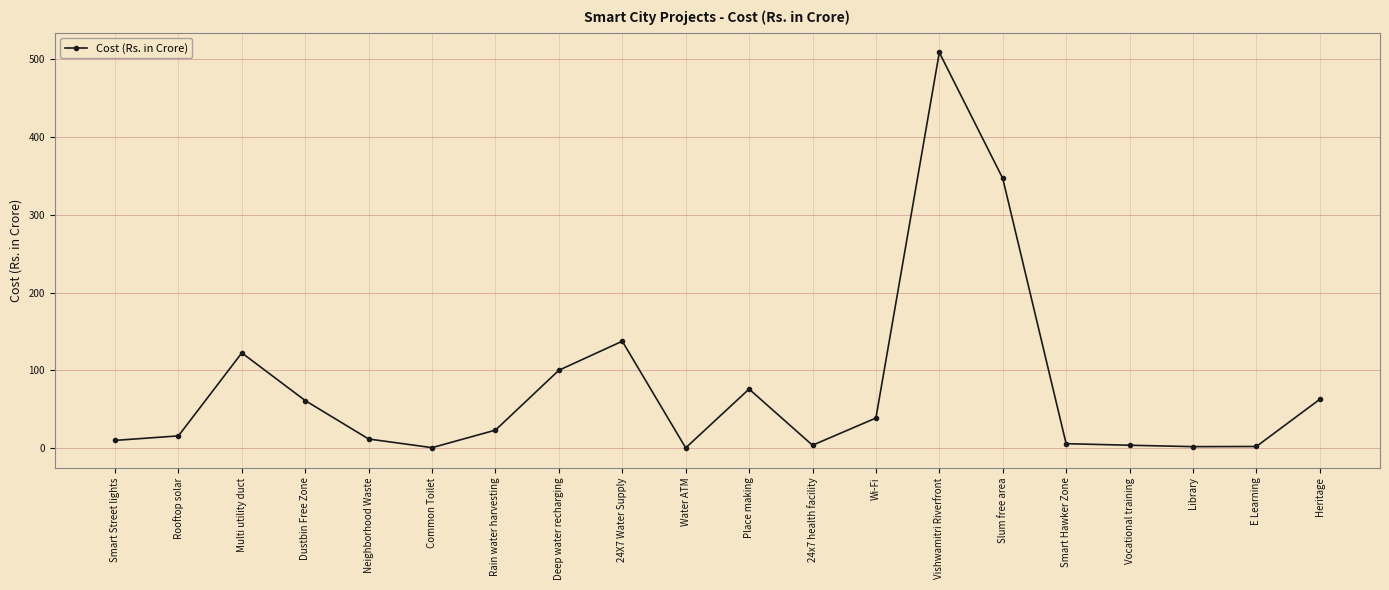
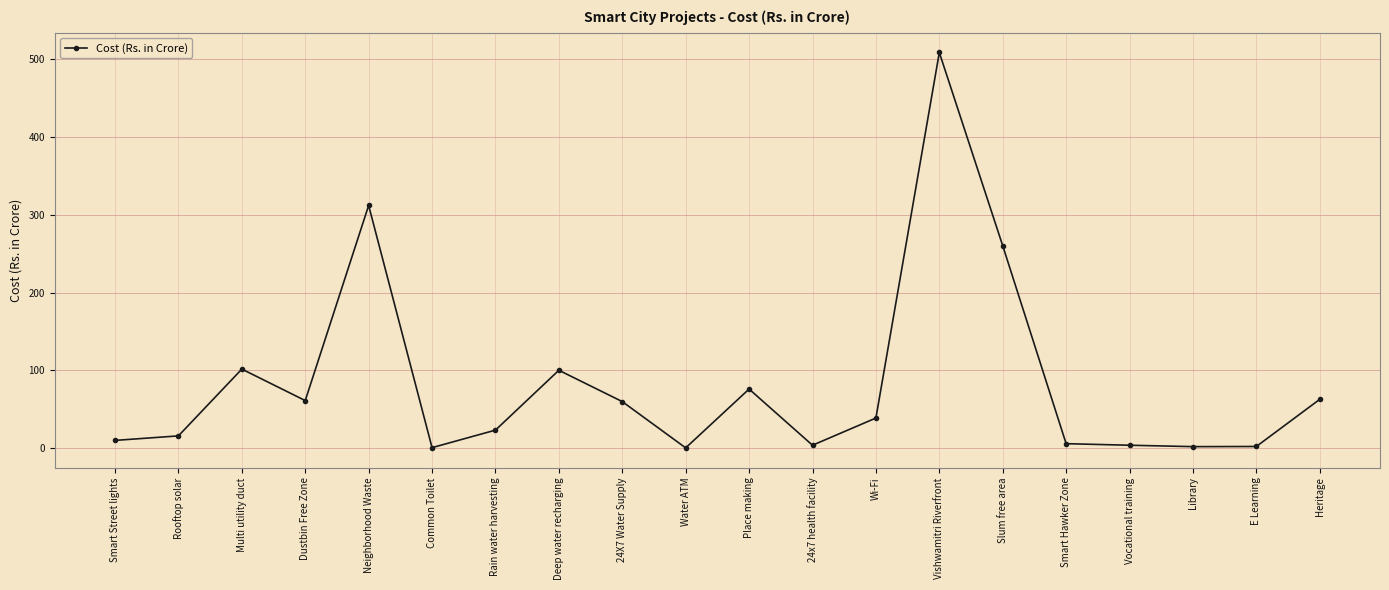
Multi utility duct: 120 -> 100
Neighborhood Waste: 10 -> 310
24X7 Water Supply: 140 -> 60
Slum free area: 350 -> 260
